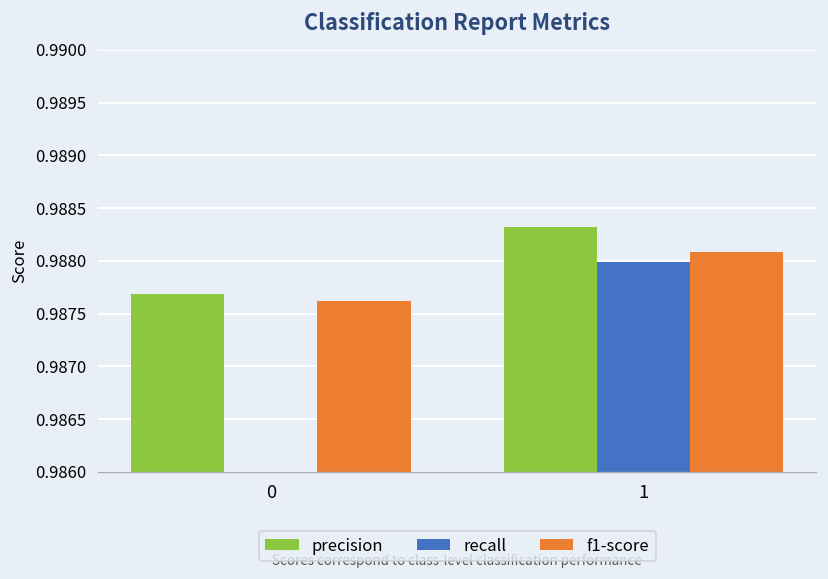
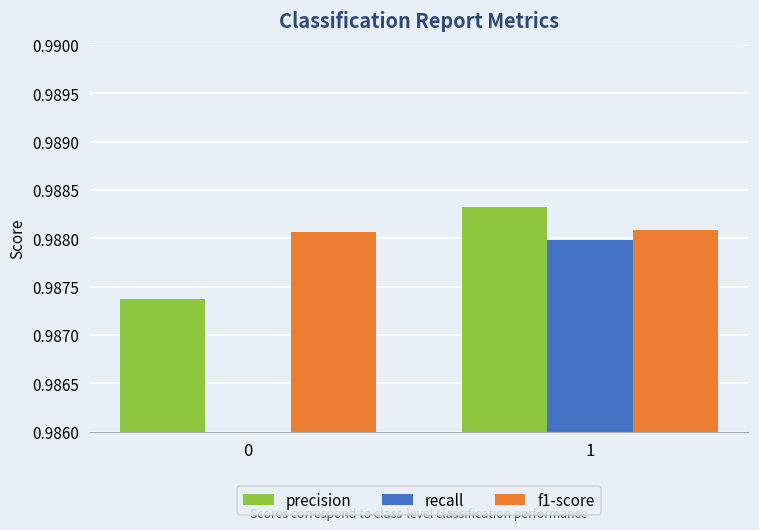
precision, 0: 0.9877 -> 0.9874
f1-score, 0: 0.9876 -> 0.9881
